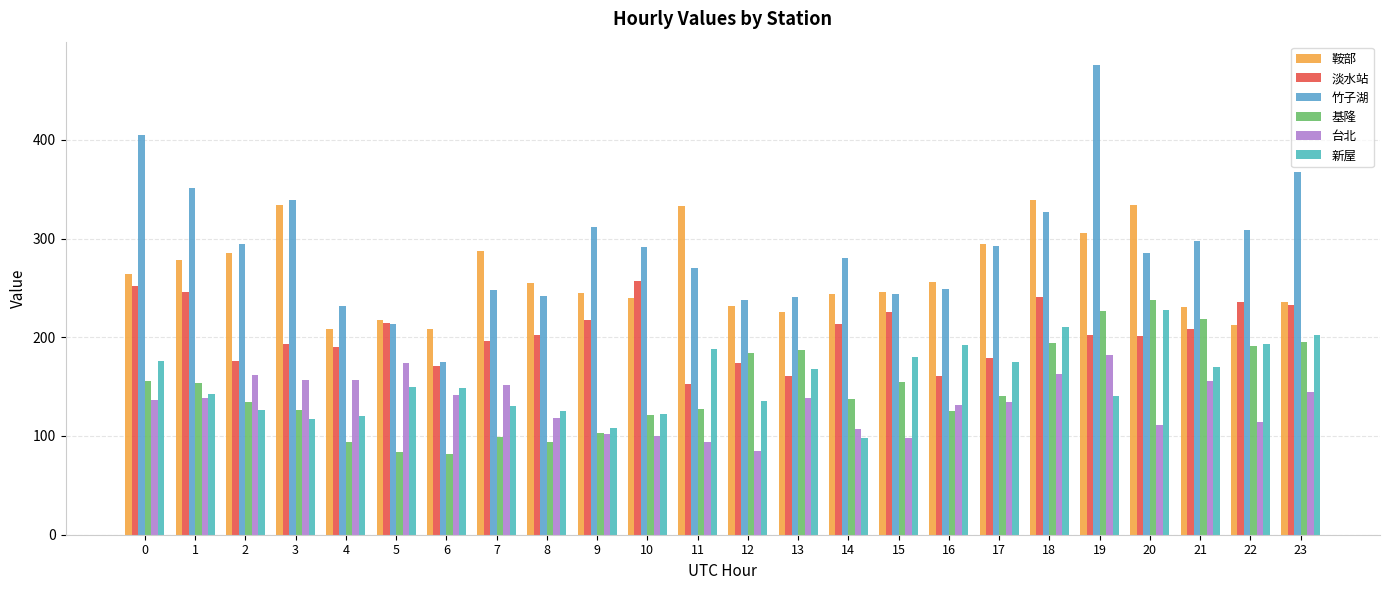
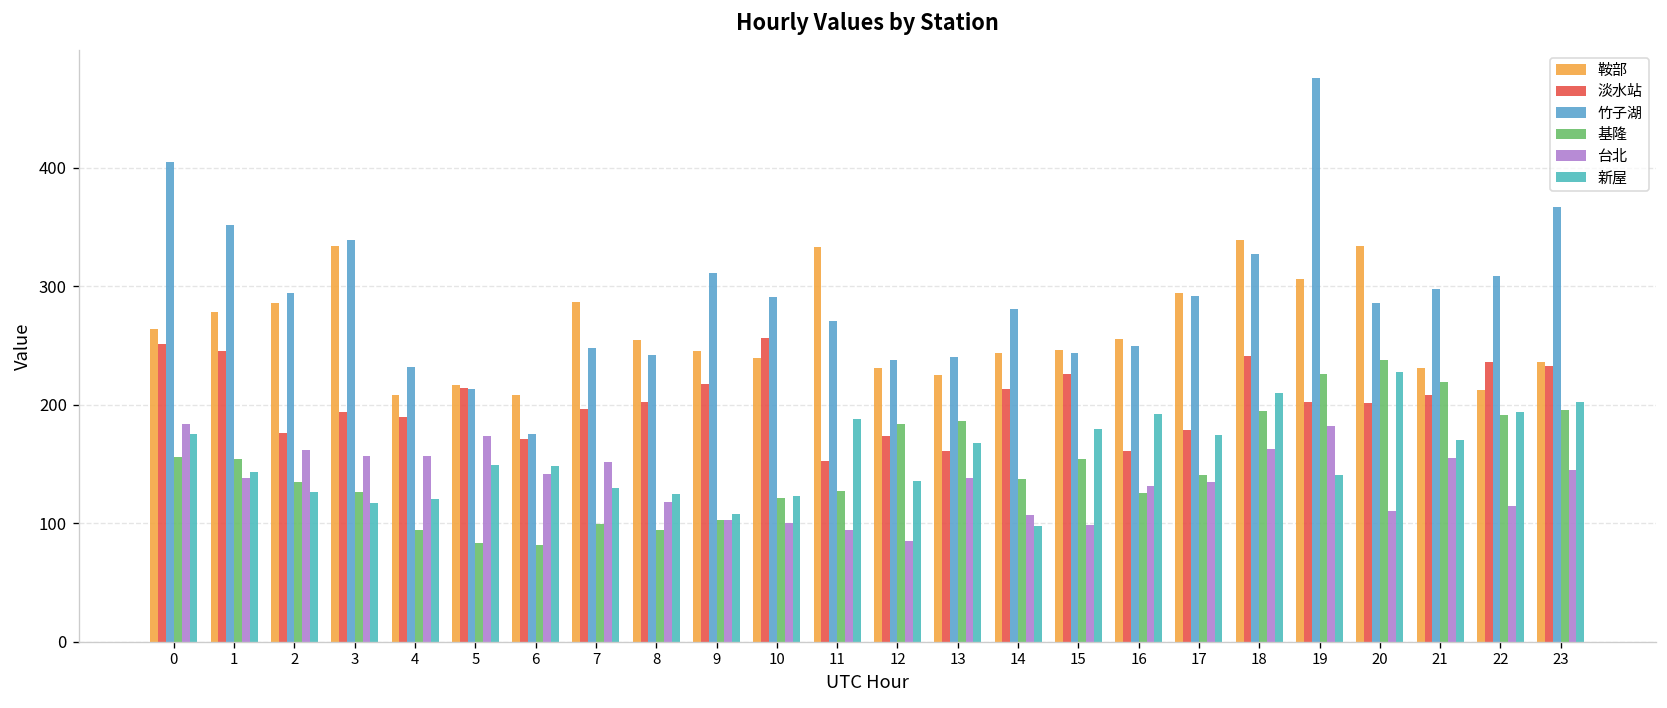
台北, 0: 140 -> 180
